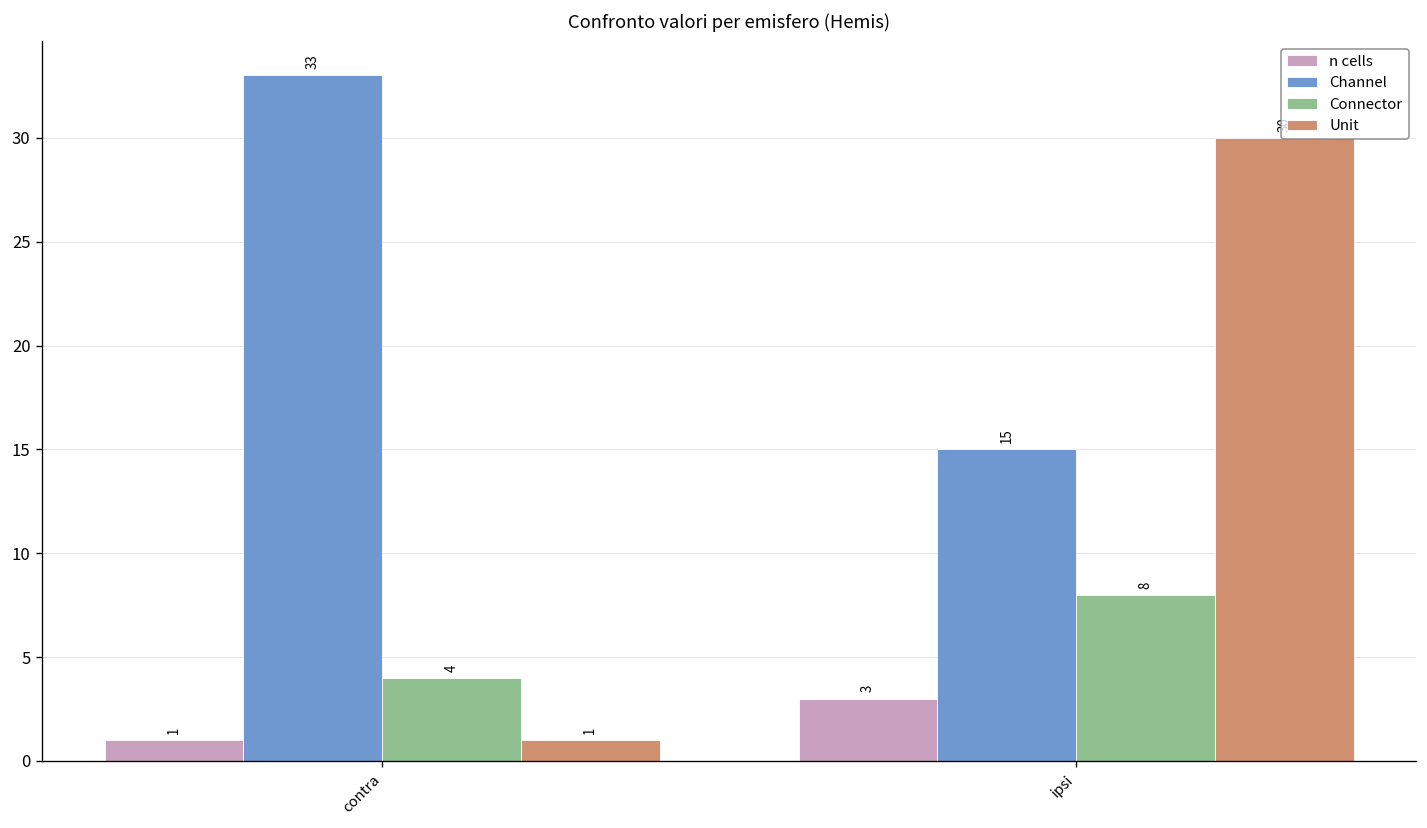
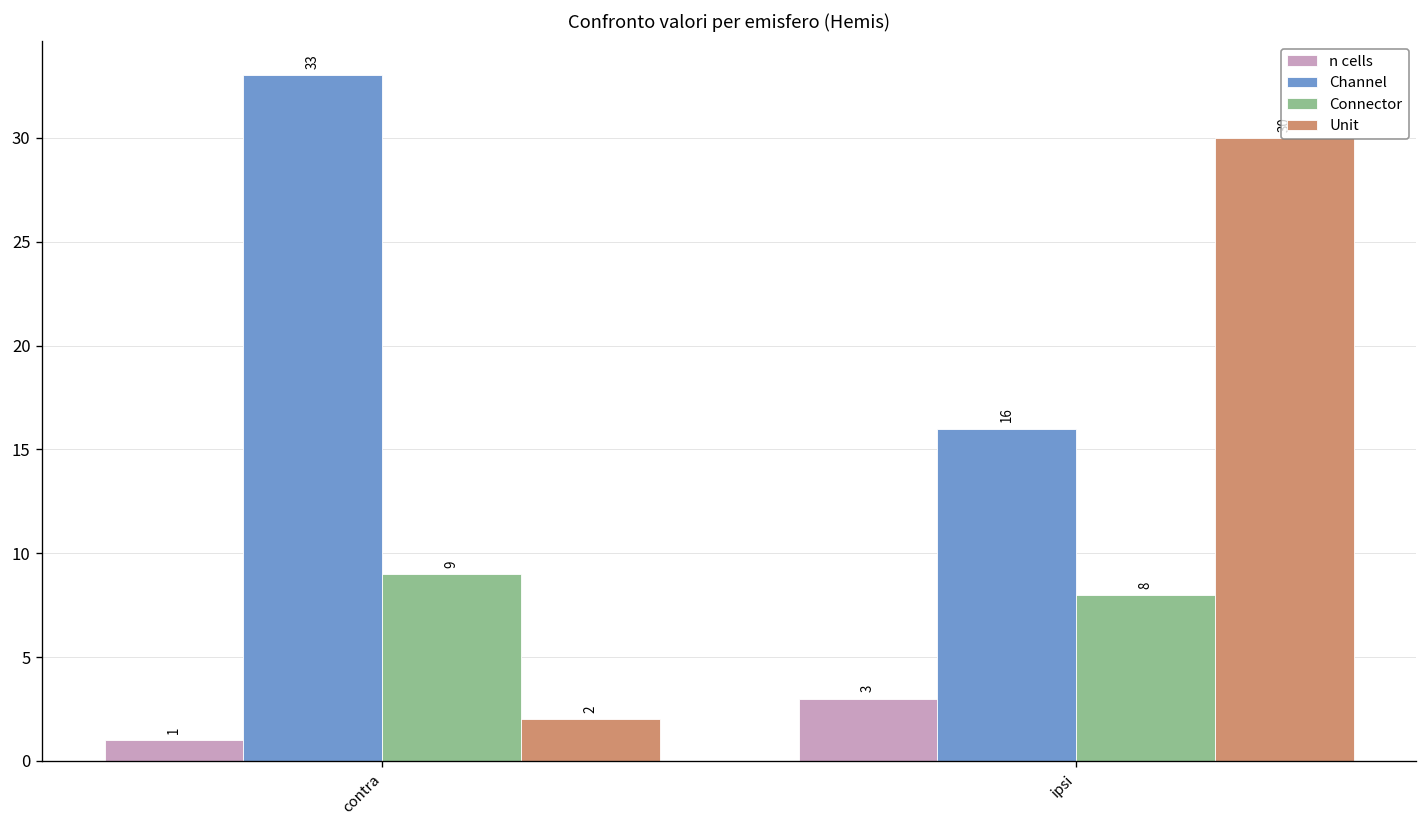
Connector, contra: 4 -> 9
Unit, contra: 1 -> 2
Channel, ipsi: 15 -> 16
